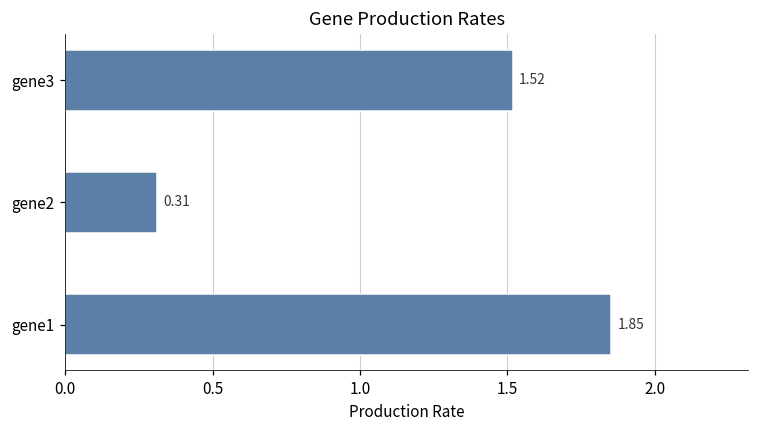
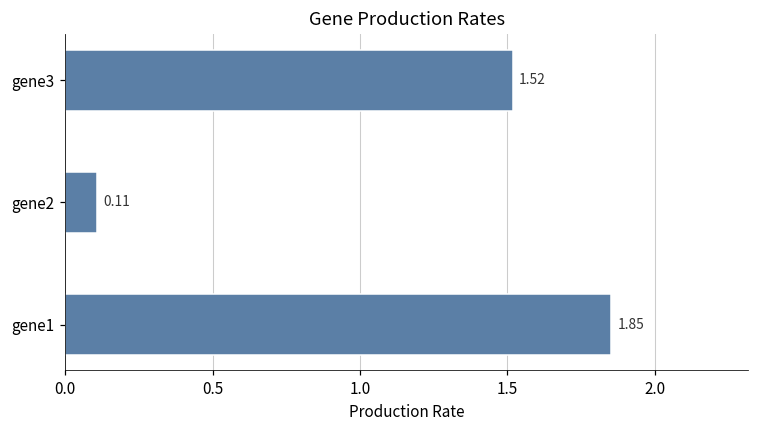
gene2: 0.31 -> 0.11
